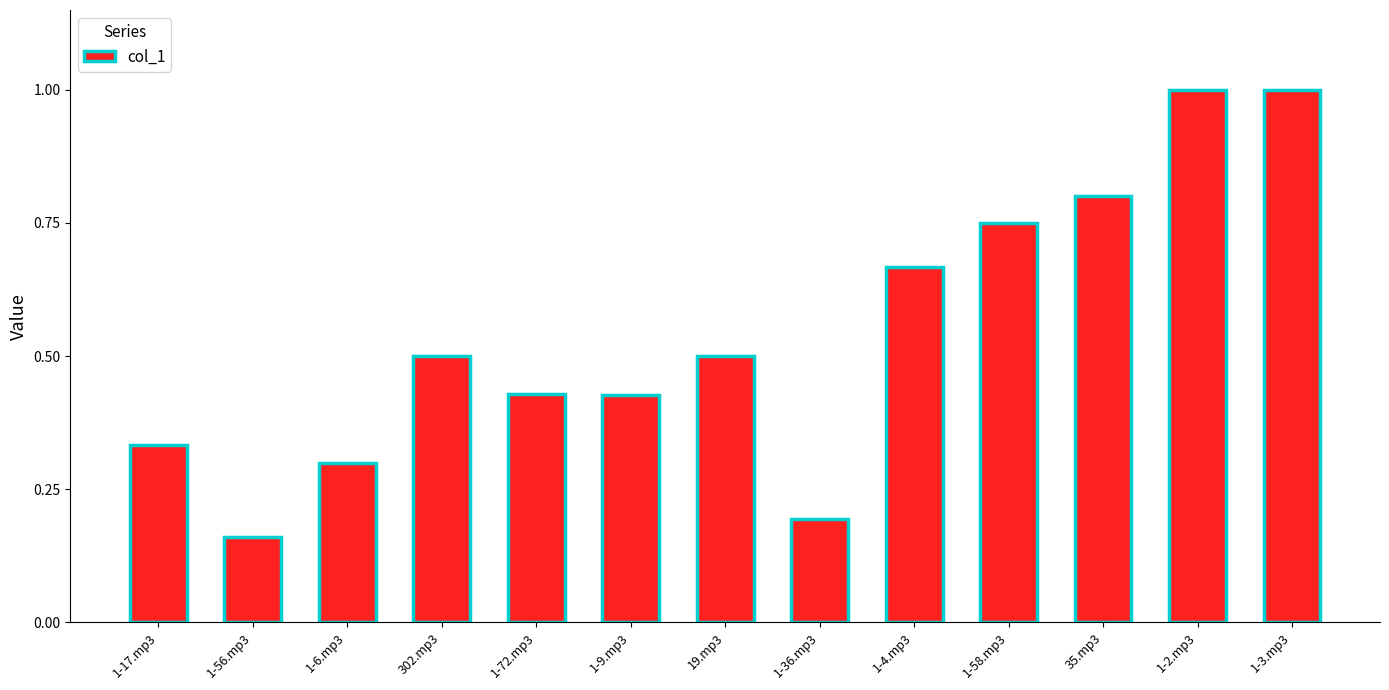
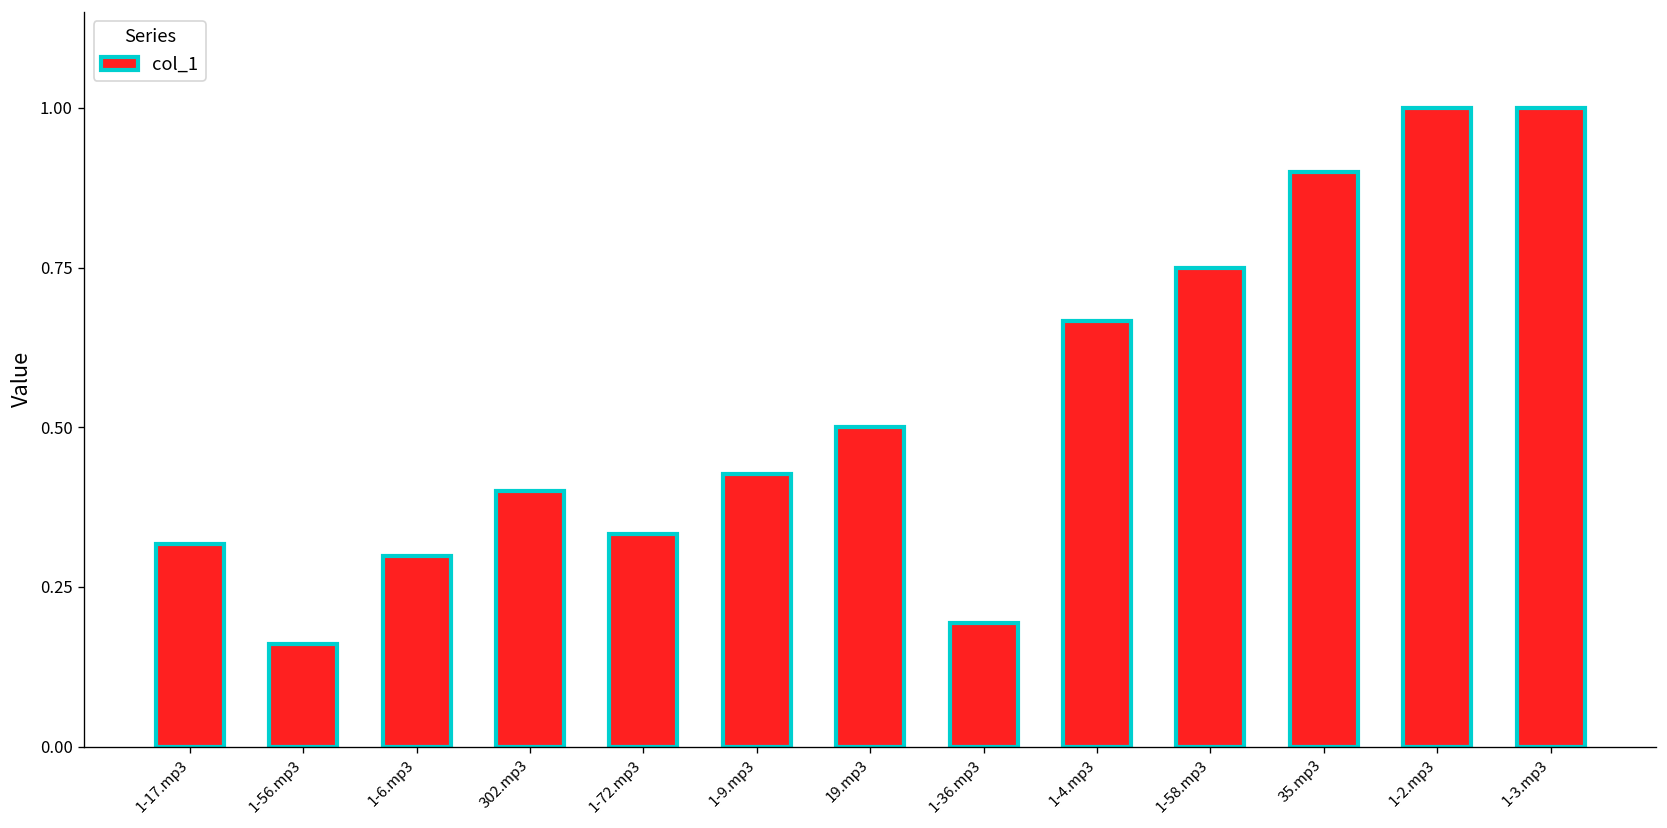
1-17.mp3: 0.33 -> 0.32
302.mp3: 0.5 -> 0.4
1-72.mp3: 0.43 -> 0.33
35.mp3: 0.8 -> 0.9
